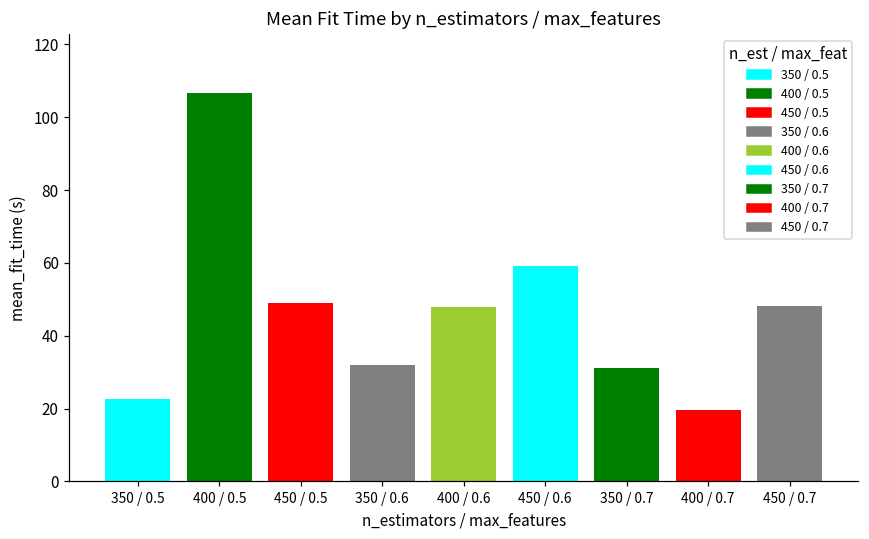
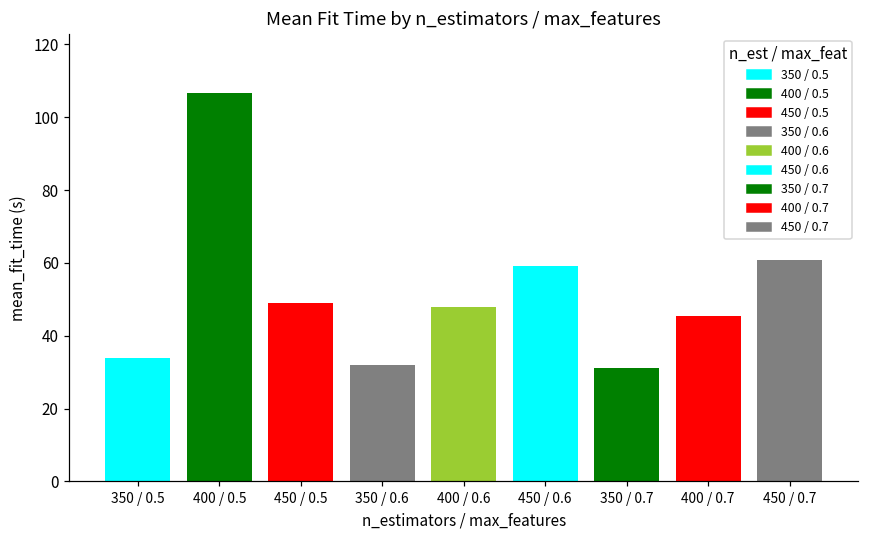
350 / 0.5: 23 -> 34
400 / 0.7: 20 -> 46
450 / 0.7: 48 -> 61
